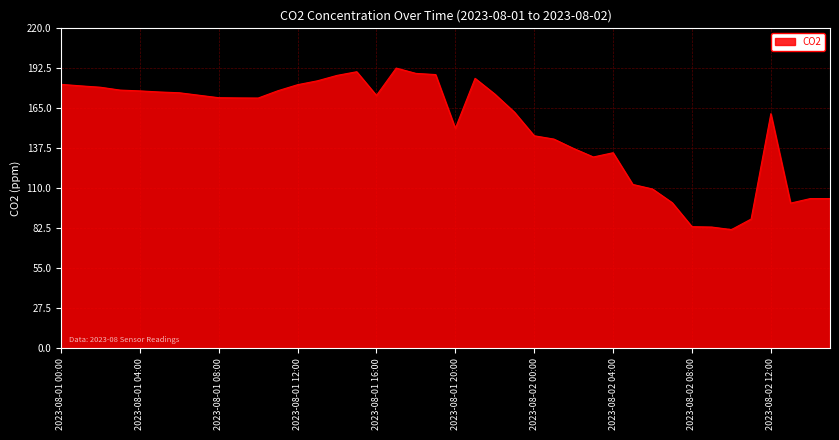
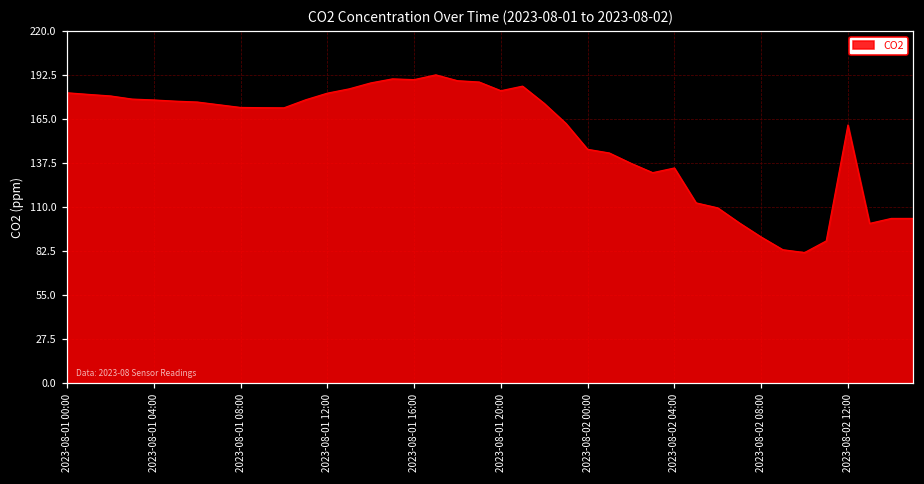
2023-08-01 16:00: 174 -> 190
2023-08-01 20:00: 151 -> 183
2023-08-02 08:00: 84 -> 91
